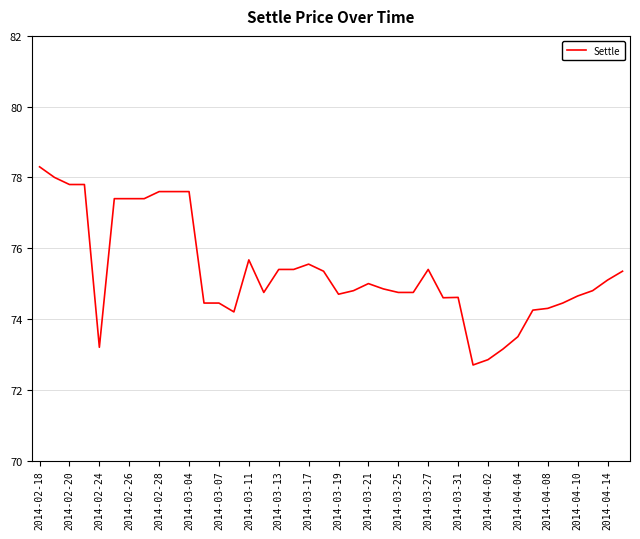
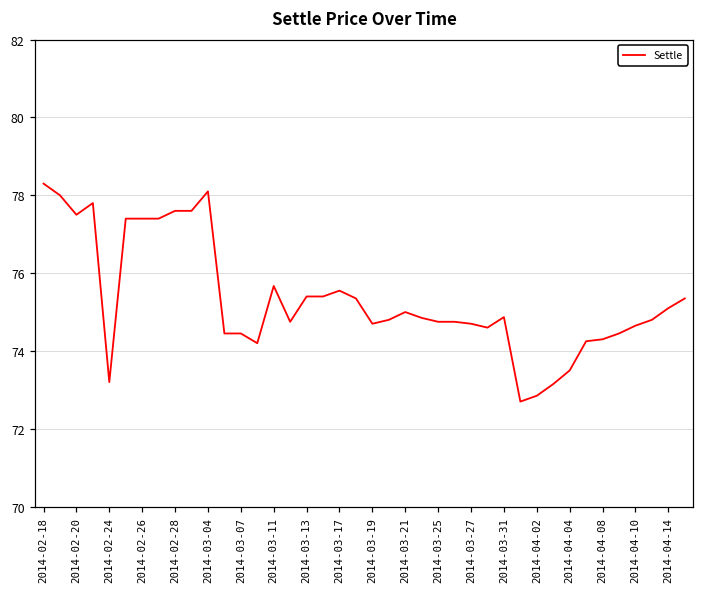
2014-02-20: 77.8 -> 77.5
2014-03-04: 77.6 -> 78.1
2014-03-27: 75.4 -> 74.7
2014-03-31: 74.6 -> 74.9
